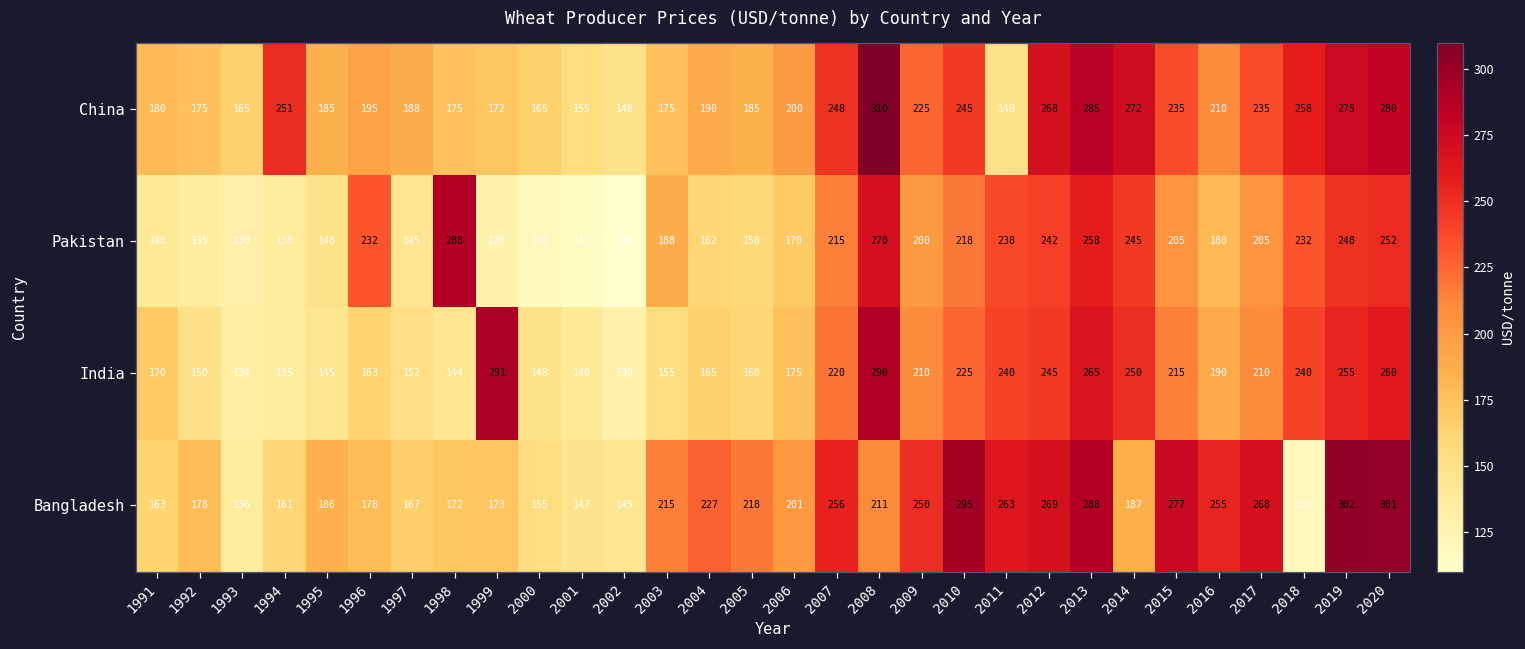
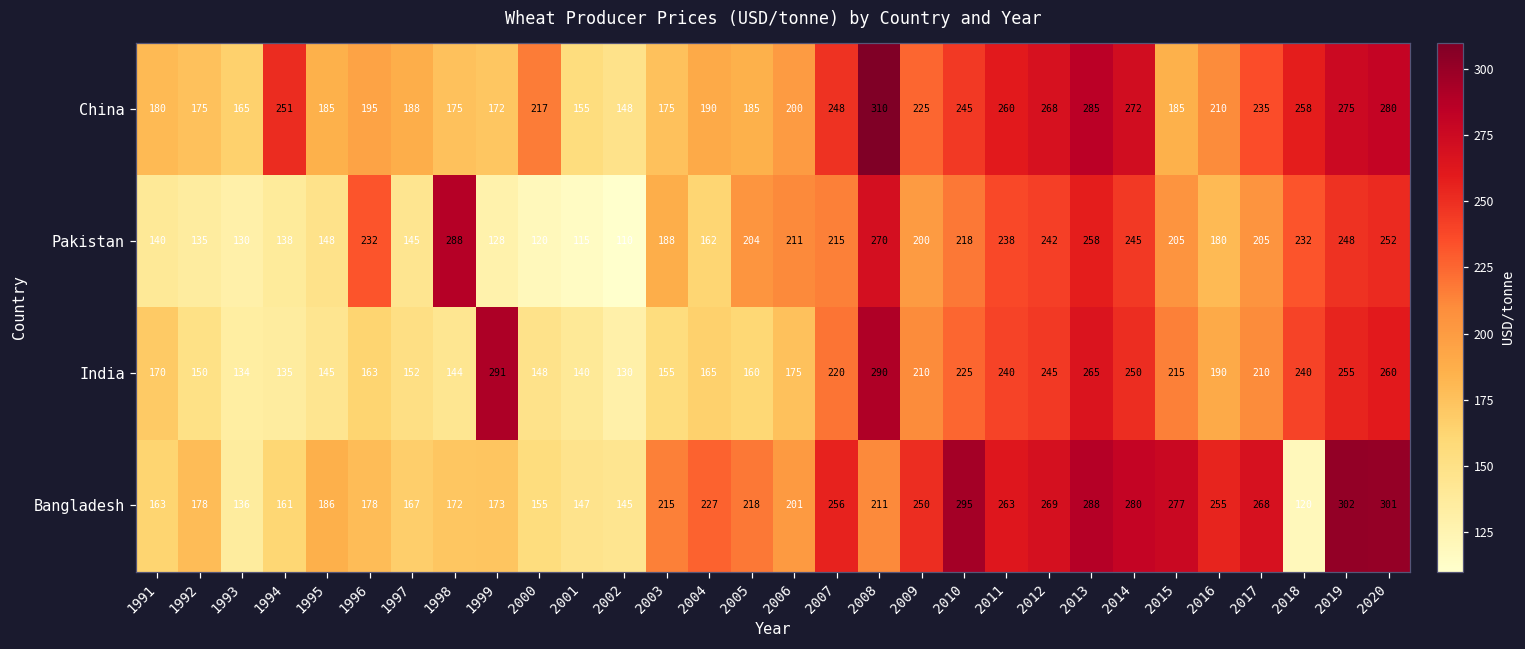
China, 2000: 165 -> 217
China, 2011: 149 -> 260
China, 2015: 235 -> 185
Pakistan, 2005: 158 -> 204
Pakistan, 2006: 170 -> 211
Bangladesh, 2014: 187 -> 280
